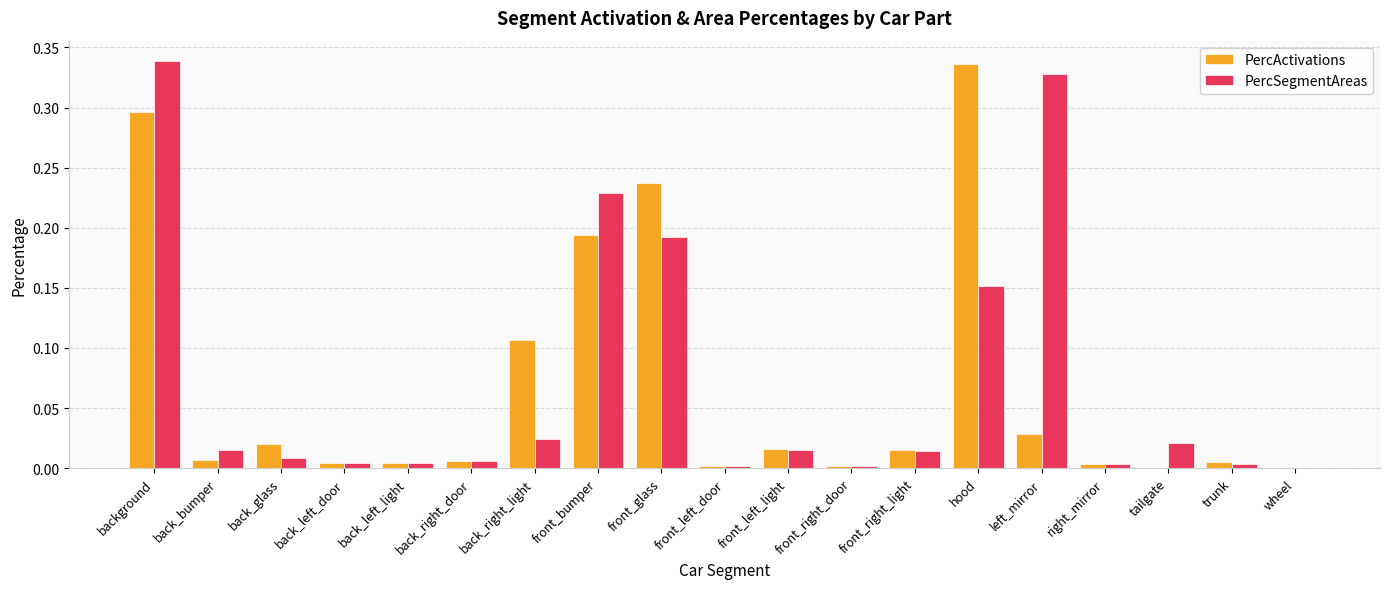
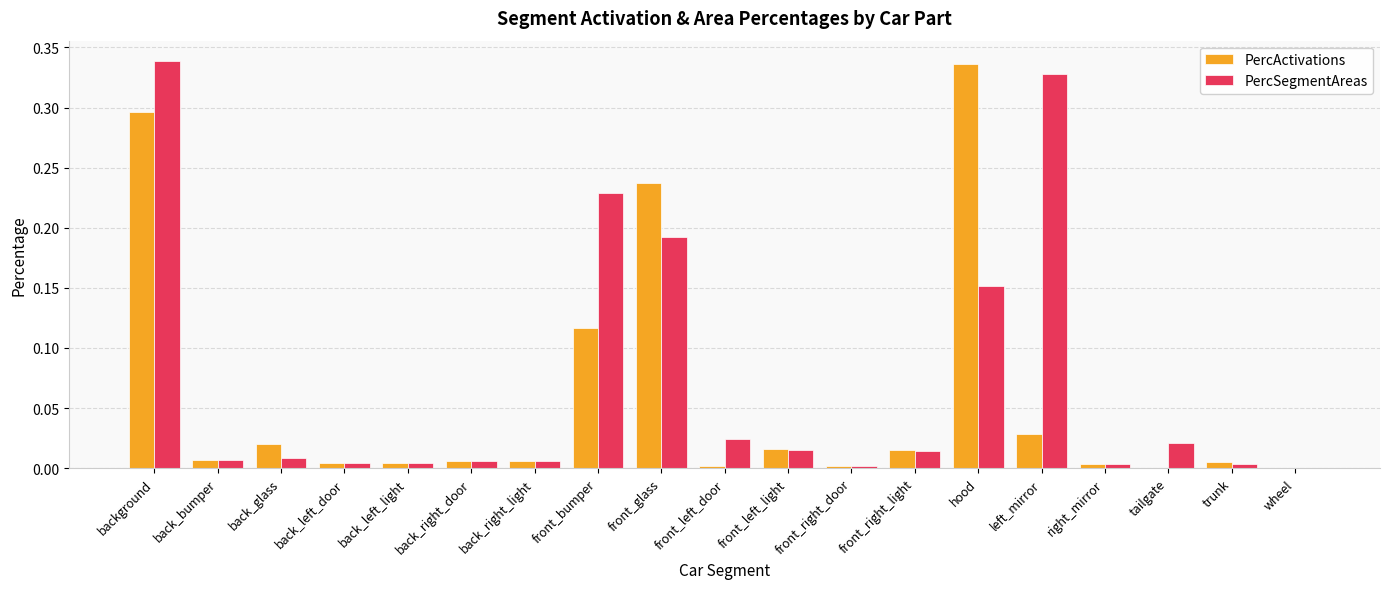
PercSegmentAreas, back_bumper: 0.015 -> 0.007
PercActivations, back_right_light: 0.107 -> 0.006
PercSegmentAreas, back_right_light: 0.025 -> 0.006
PercActivations, front_bumper: 0.194 -> 0.116
PercSegmentAreas, front_left_door: 0.002 -> 0.024
